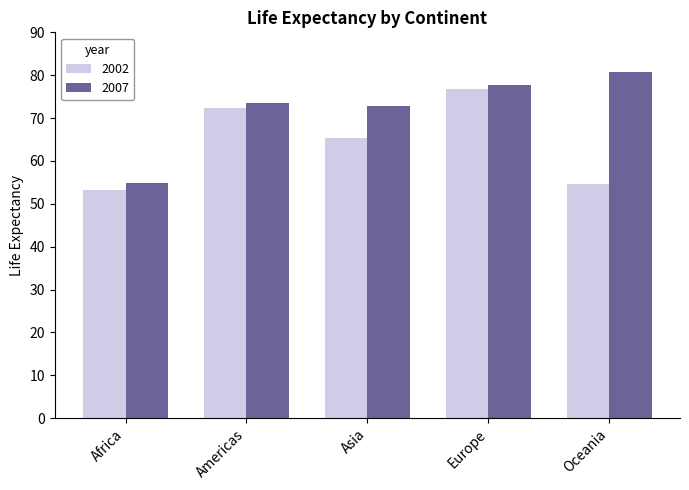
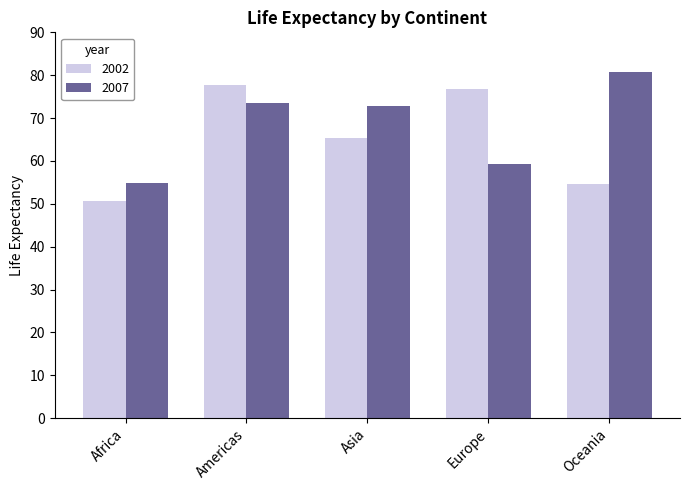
2002, Africa: 53 -> 51
2002, Americas: 72 -> 78
2007, Europe: 78 -> 59
